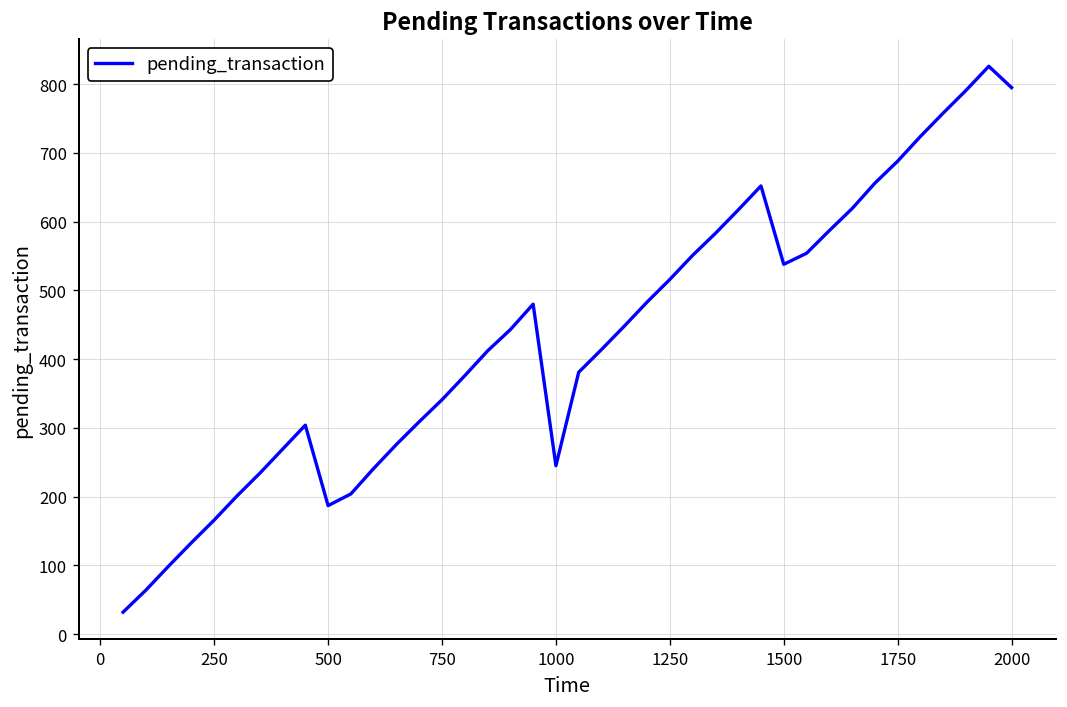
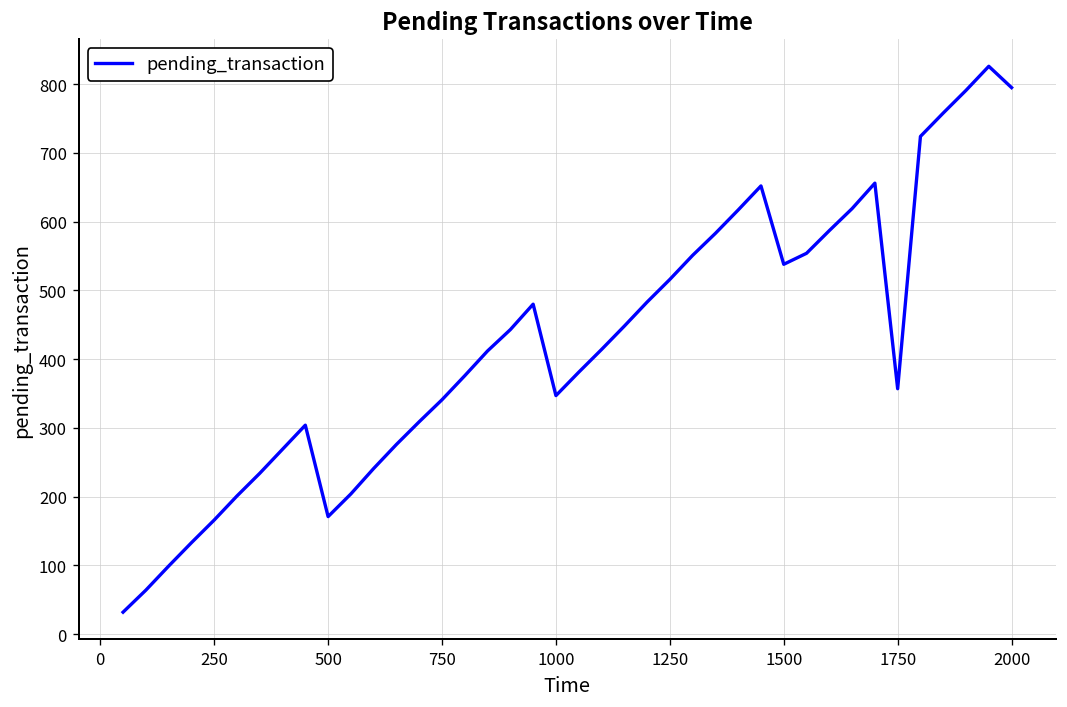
500: 190 -> 170
1000: 250 -> 350
1750: 690 -> 360
